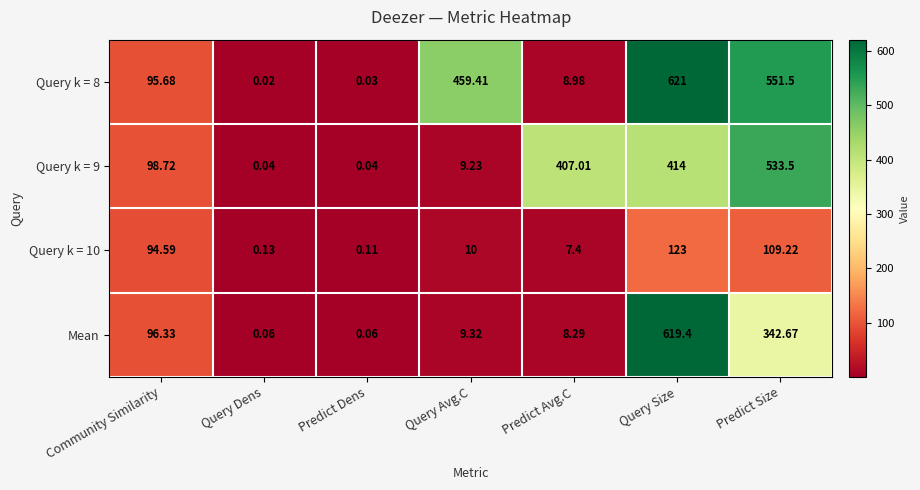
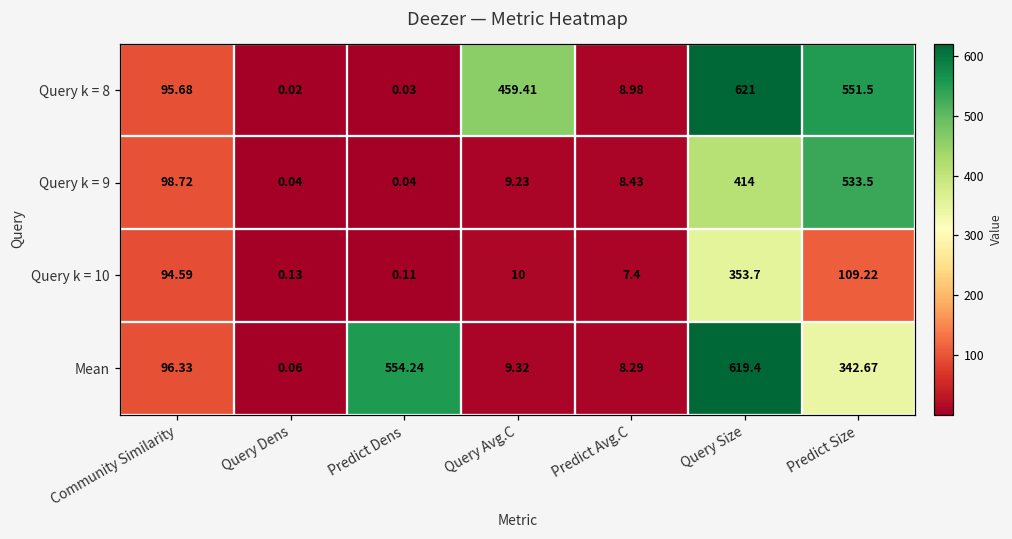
Query k = 9, Predict Avg.C: 407.01 -> 8.43
Query k = 10, Query Size: 123 -> 353.7
Mean, Predict Dens: 0.06 -> 554.24
